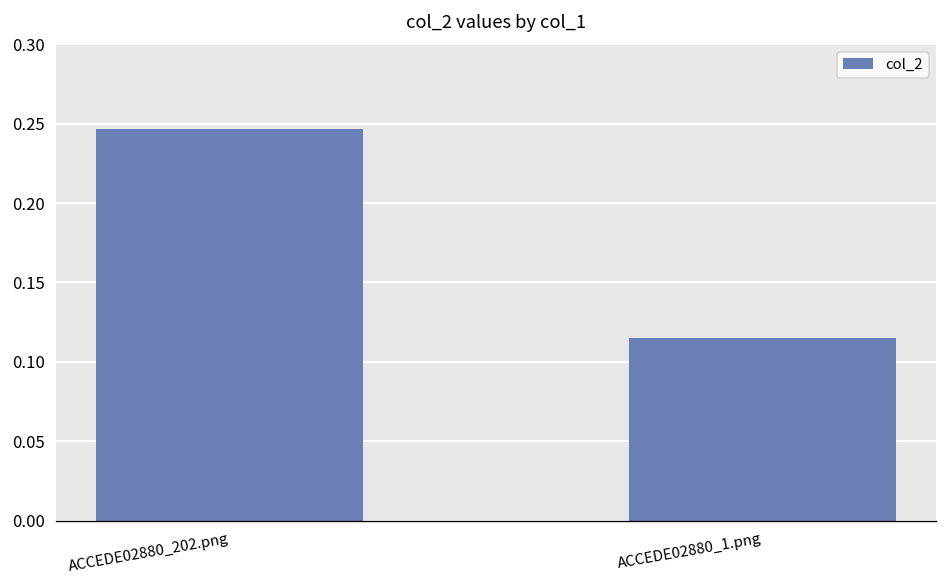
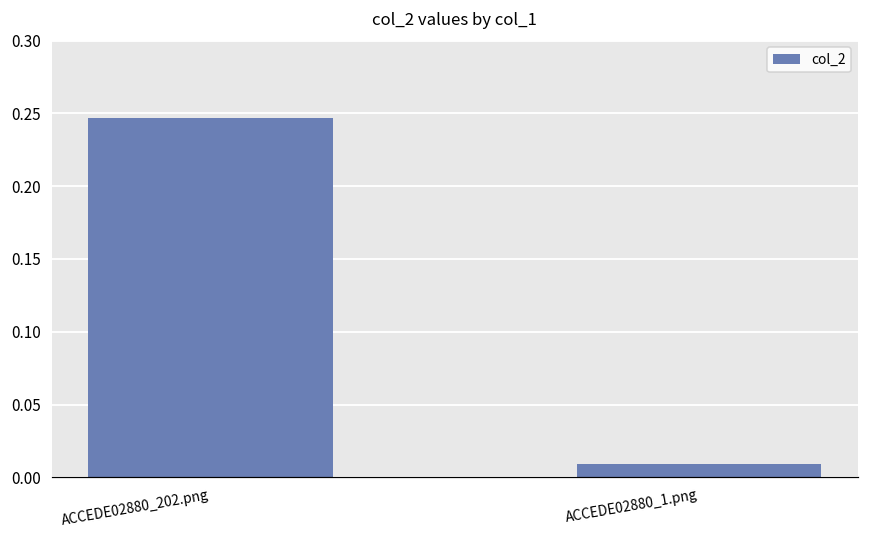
ACCEDE02880_1.png: 0.115 -> 0.009
